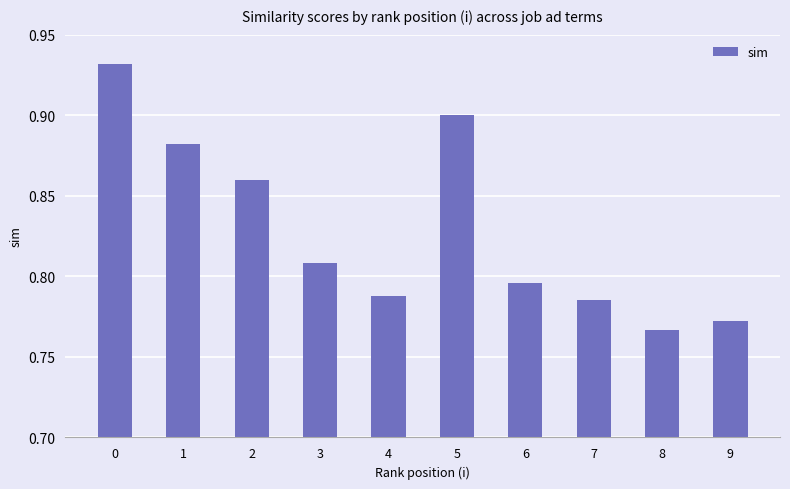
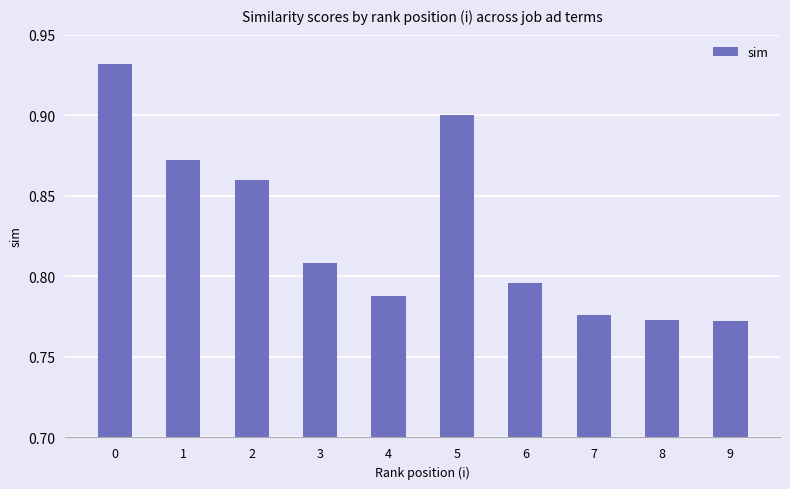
1: 0.882 -> 0.872
7: 0.785 -> 0.776
8: 0.767 -> 0.773
